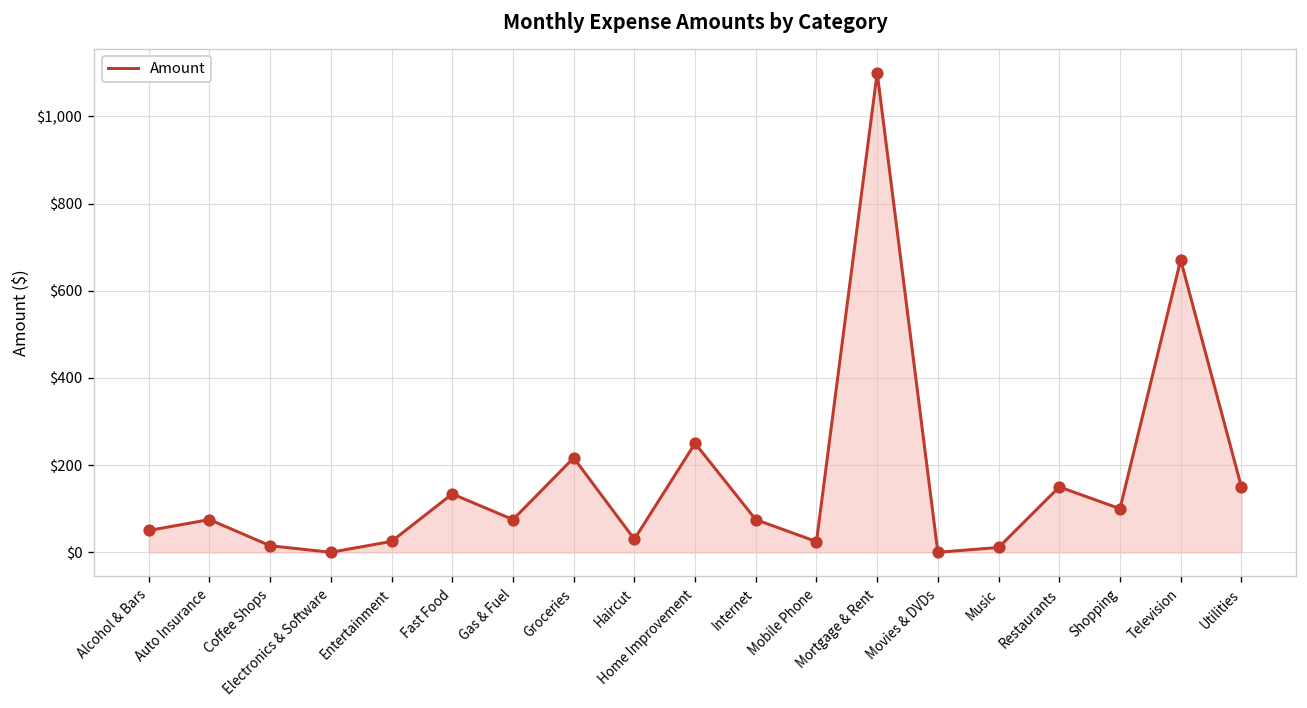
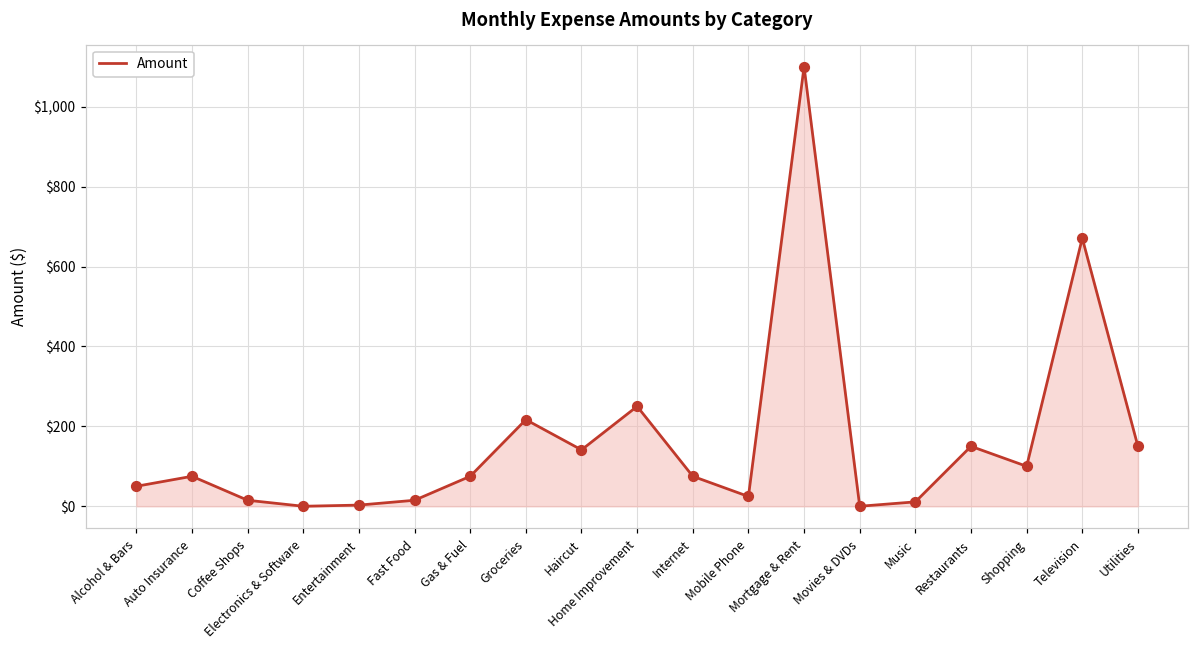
Entertainment: $30 -> $0
Fast Food: $130 -> $20
Haircut: $30 -> $140
